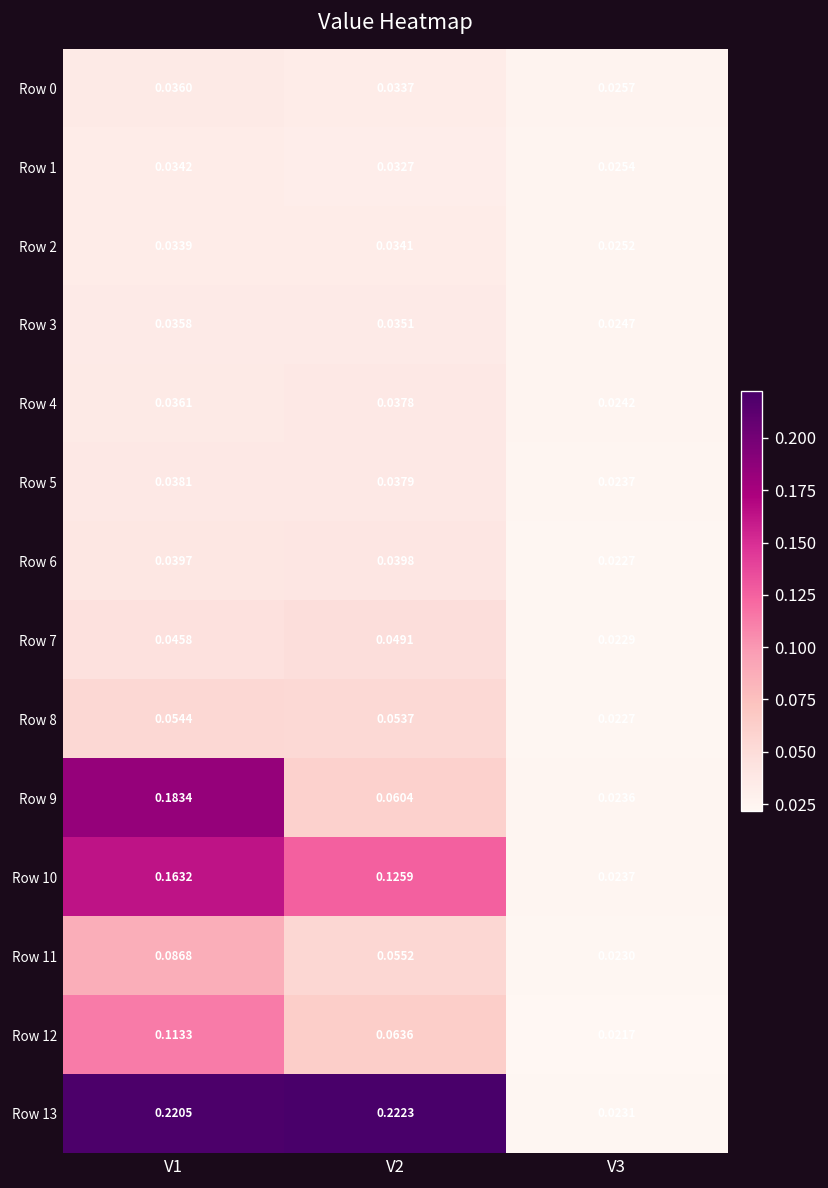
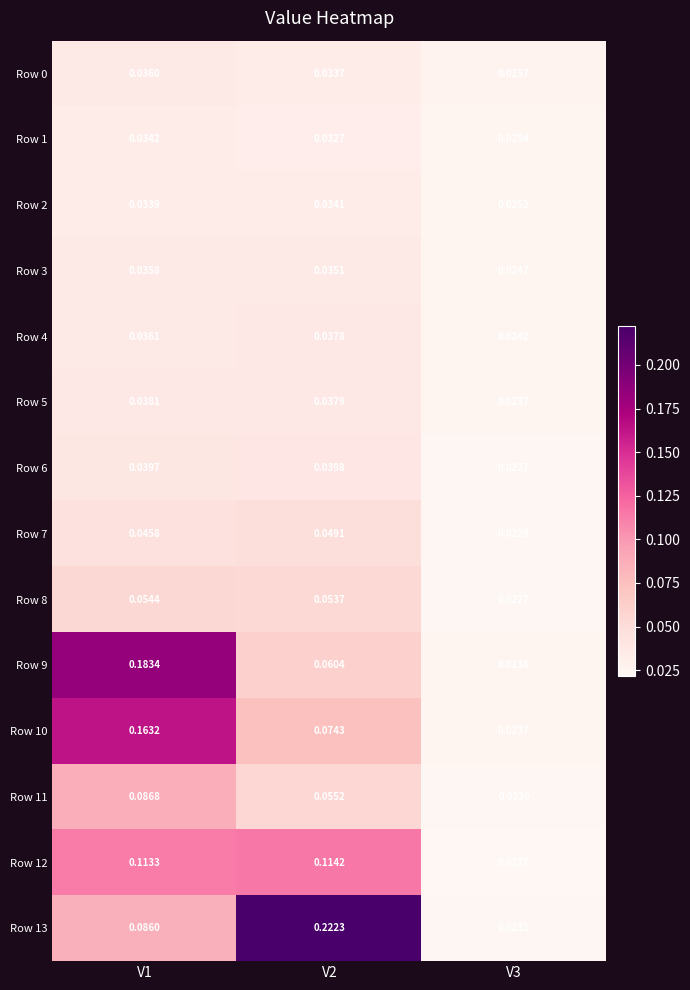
Row 10, V2: 0.1259 -> 0.0743
Row 12, V2: 0.0636 -> 0.1142
Row 13, V1: 0.2205 -> 0.0860
